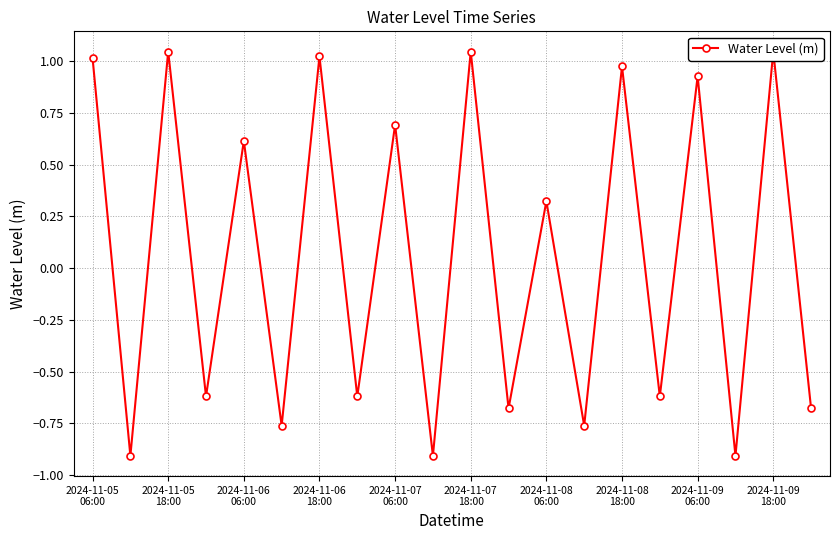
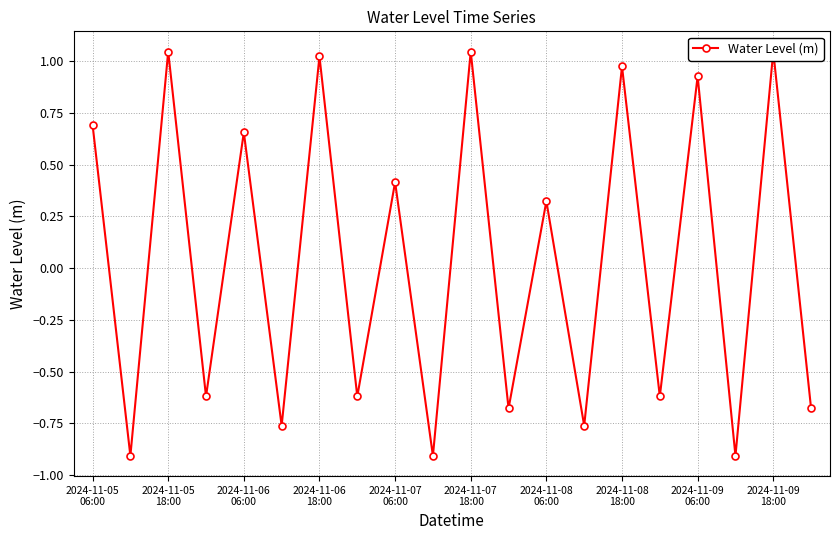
2024-11-05 06:00: 1.02 -> 0.69
2024-11-06 06:00: 0.62 -> 0.66
2024-11-07 06:00: 0.69 -> 0.42
